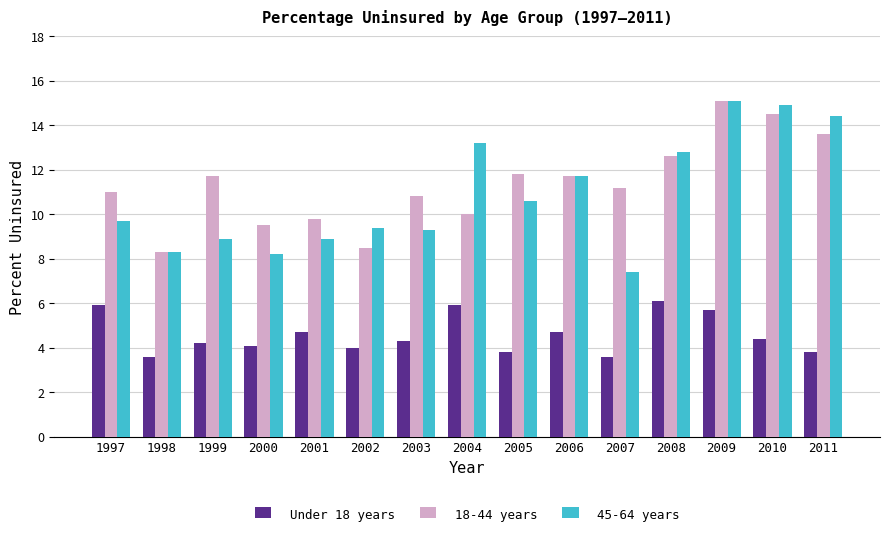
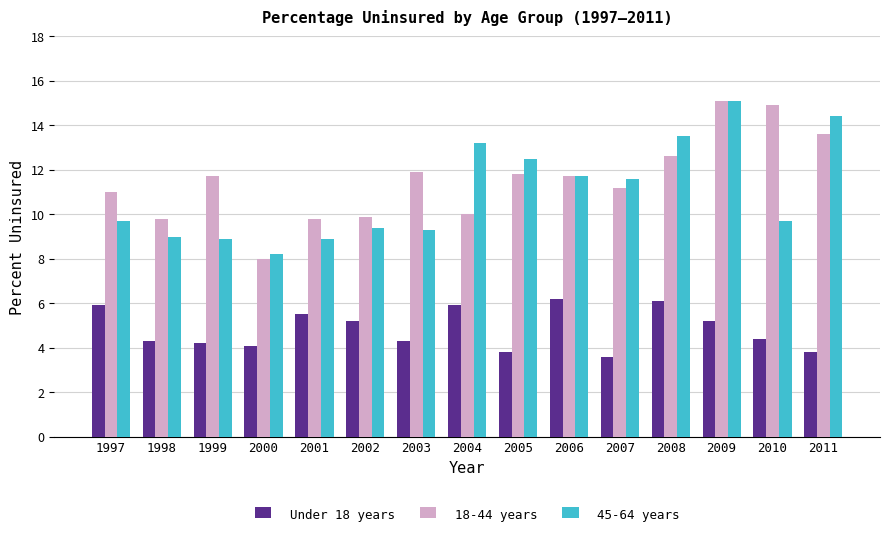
Under 18 years, 1998: 3.6 -> 4.3
18-44 years, 1998: 8.3 -> 9.8
45-64 years, 1998: 8.3 -> 9.0
18-44 years, 2000: 9.5 -> 8.0
Under 18 years, 2001: 4.7 -> 5.5
Under 18 years, 2002: 4.0 -> 5.2
18-44 years, 2002: 8.5 -> 9.9
18-44 years, 2003: 10.8 -> 11.9
45-64 years, 2005: 10.6 -> 12.5
Under 18 years, 2006: 4.7 -> 6.2
45-64 years, 2007: 7.4 -> 11.6
45-64 years, 2008: 12.8 -> 13.5
Under 18 years, 2009: 5.7 -> 5.2
18-44 years, 2010: 14.5 -> 14.9
45-64 years, 2010: 14.9 -> 9.7
